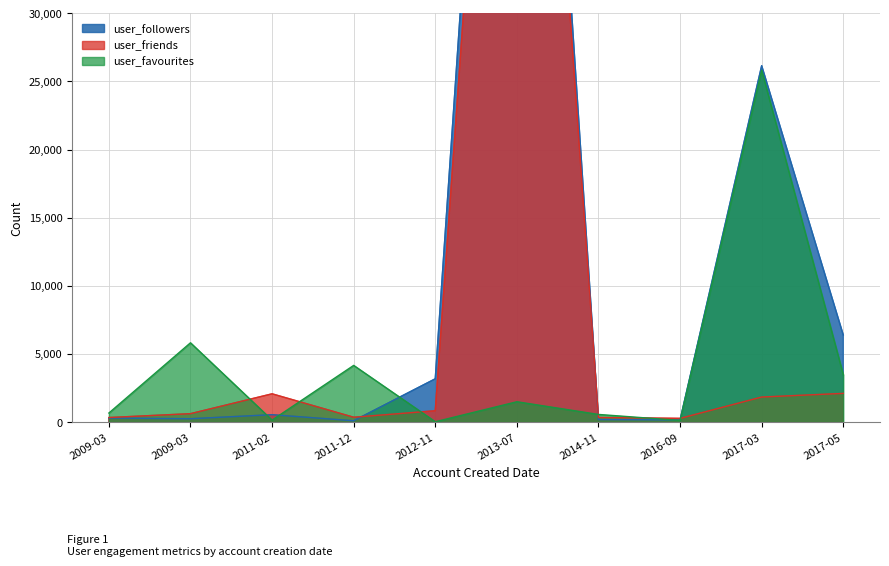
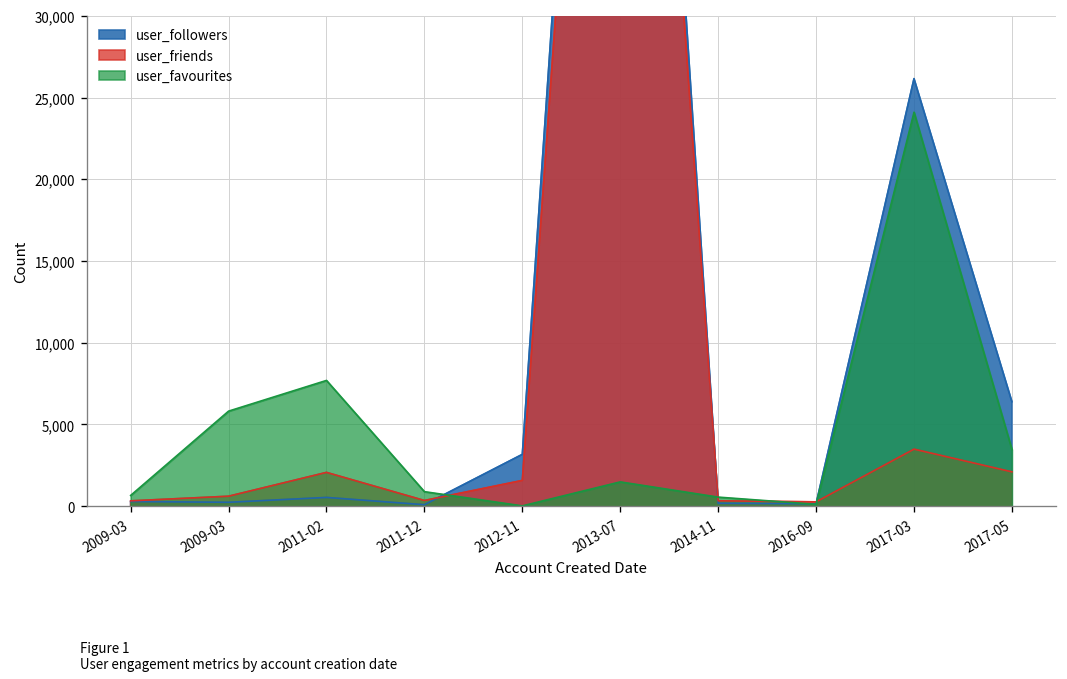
user_favourites, 2011-02: 100 -> 7,700
user_favourites, 2011-12: 4,200 -> 900
user_friends, 2012-11: 800 -> 1,600
user_friends, 2017-03: 1,800 -> 3,500
user_favourites, 2017-03: 25,800 -> 24,100
